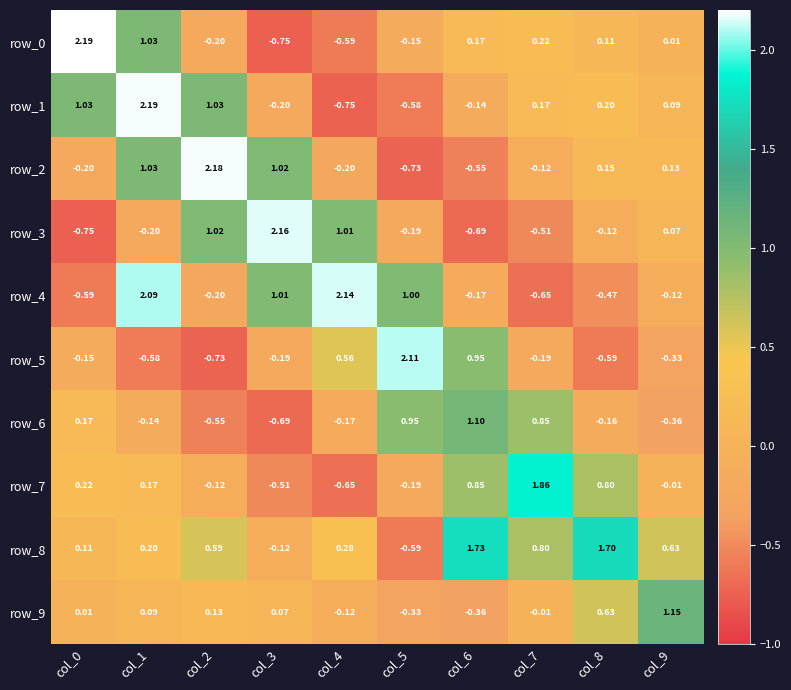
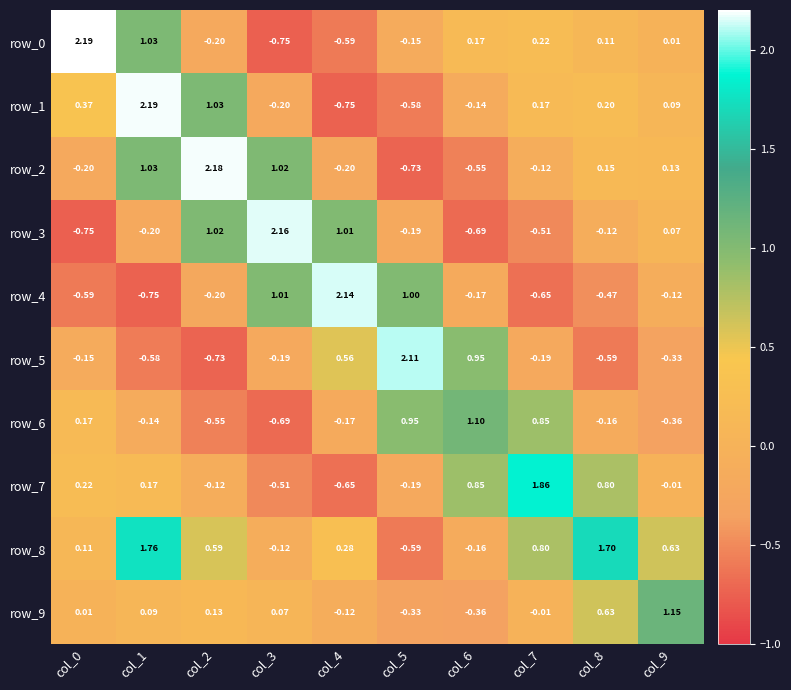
row_1, col_0: 1.03 -> 0.37
row_4, col_1: 2.09 -> -0.75
row_8, col_1: 0.20 -> 1.76
row_8, col_6: 1.73 -> -0.16
